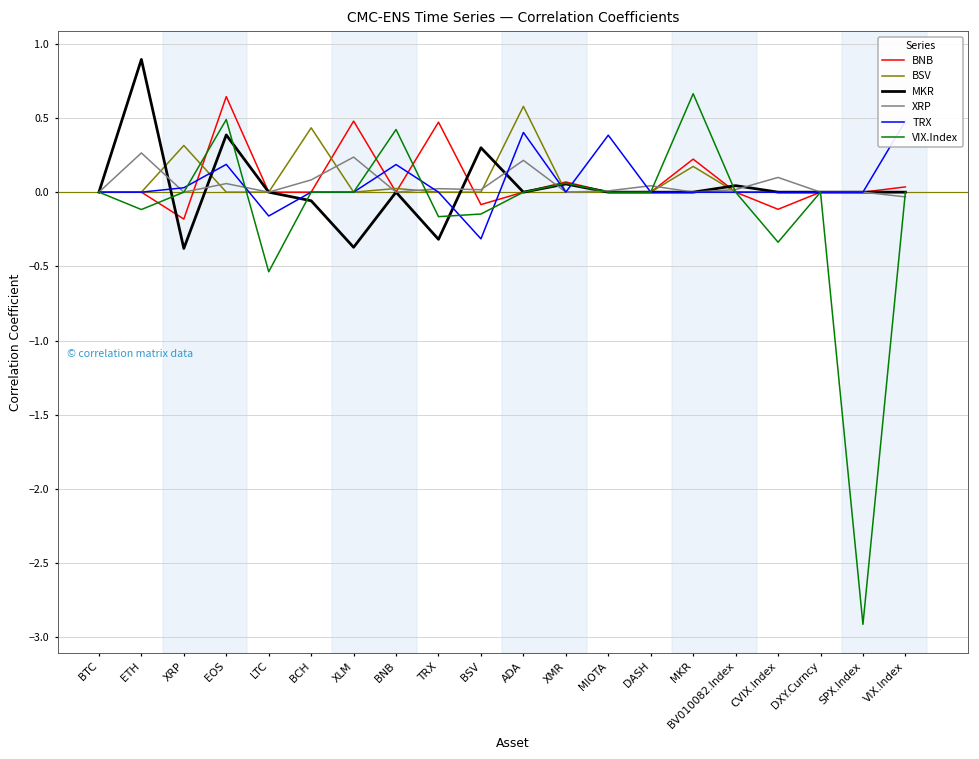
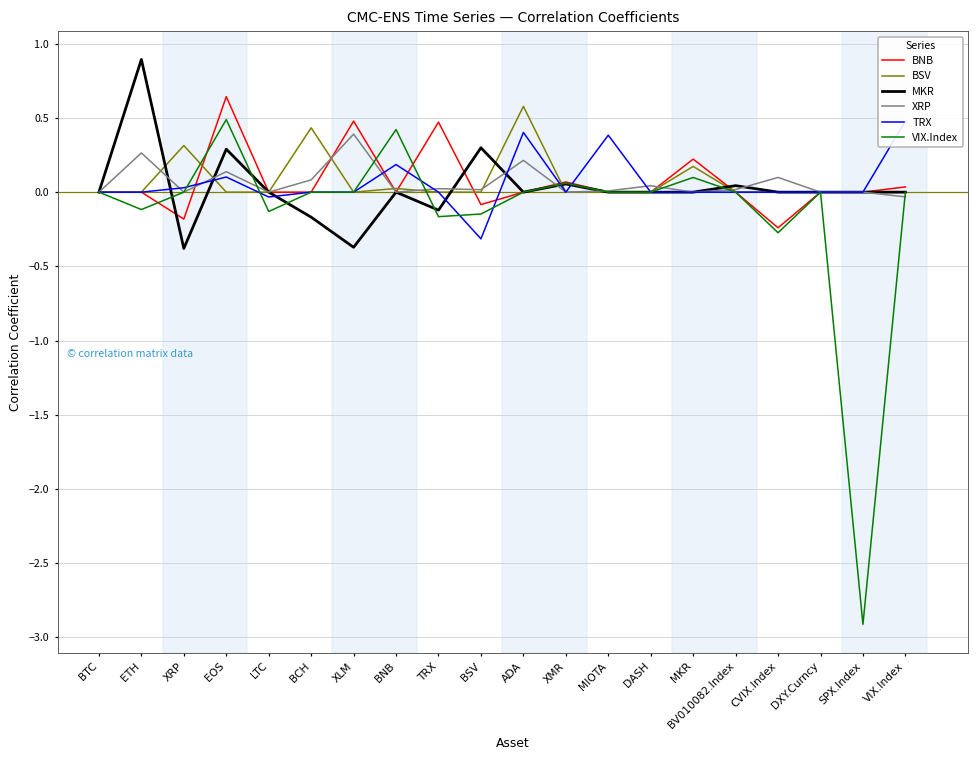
MKR, EOS: 0.39 -> 0.29
XRP, EOS: 0.06 -> 0.14
TRX, EOS: 0.19 -> 0.10
TRX, LTC: -0.16 -> -0.03
VIX.Index, LTC: -0.54 -> -0.13
MKR, BCH: -0.06 -> -0.17
XRP, XLM: 0.24 -> 0.39
MKR, TRX: -0.32 -> -0.12
VIX.Index, MKR: 0.66 -> 0.10
BNB, CVIX.Index: -0.12 -> -0.24
VIX.Index, CVIX.Index: -0.34 -> -0.27
